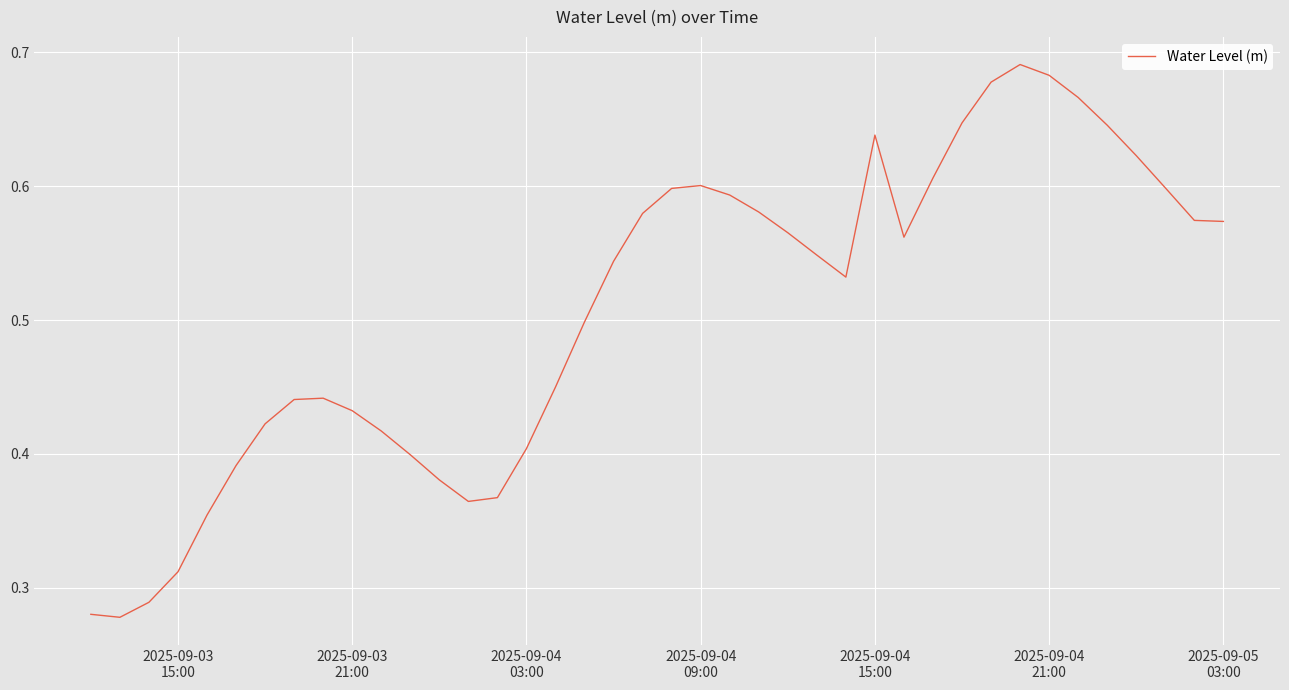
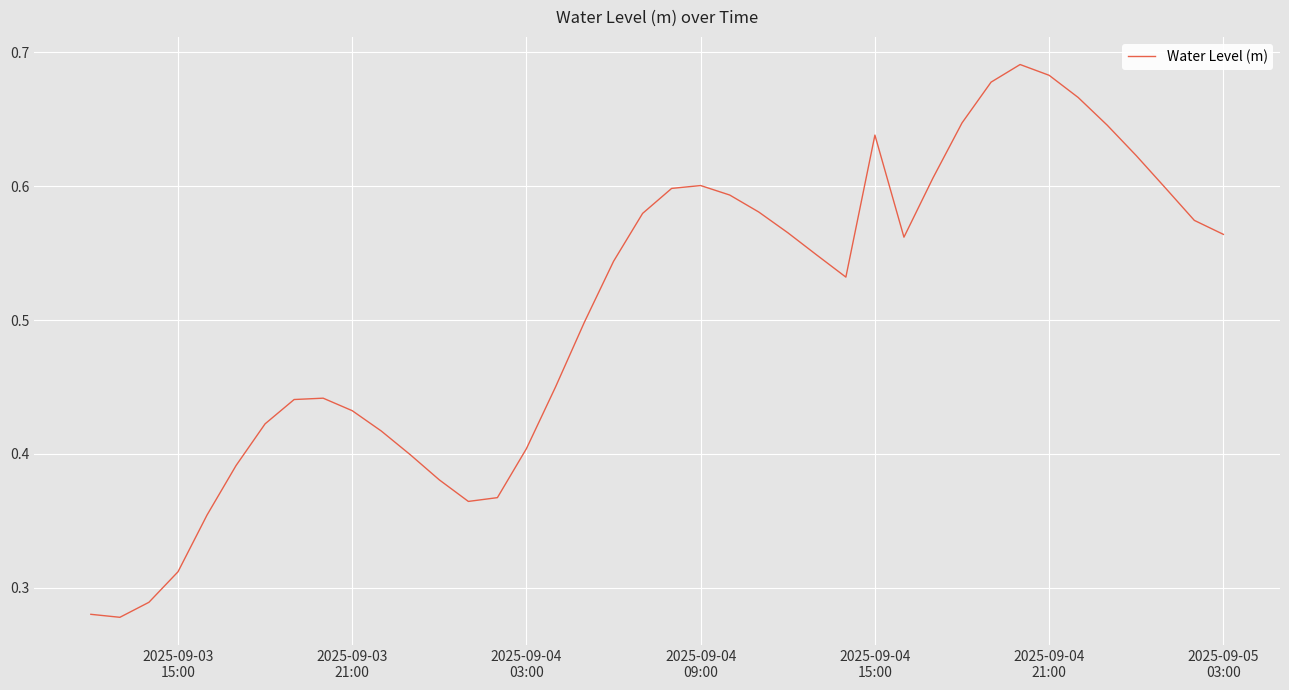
2025-09-05 03:00: 0.574 -> 0.564
